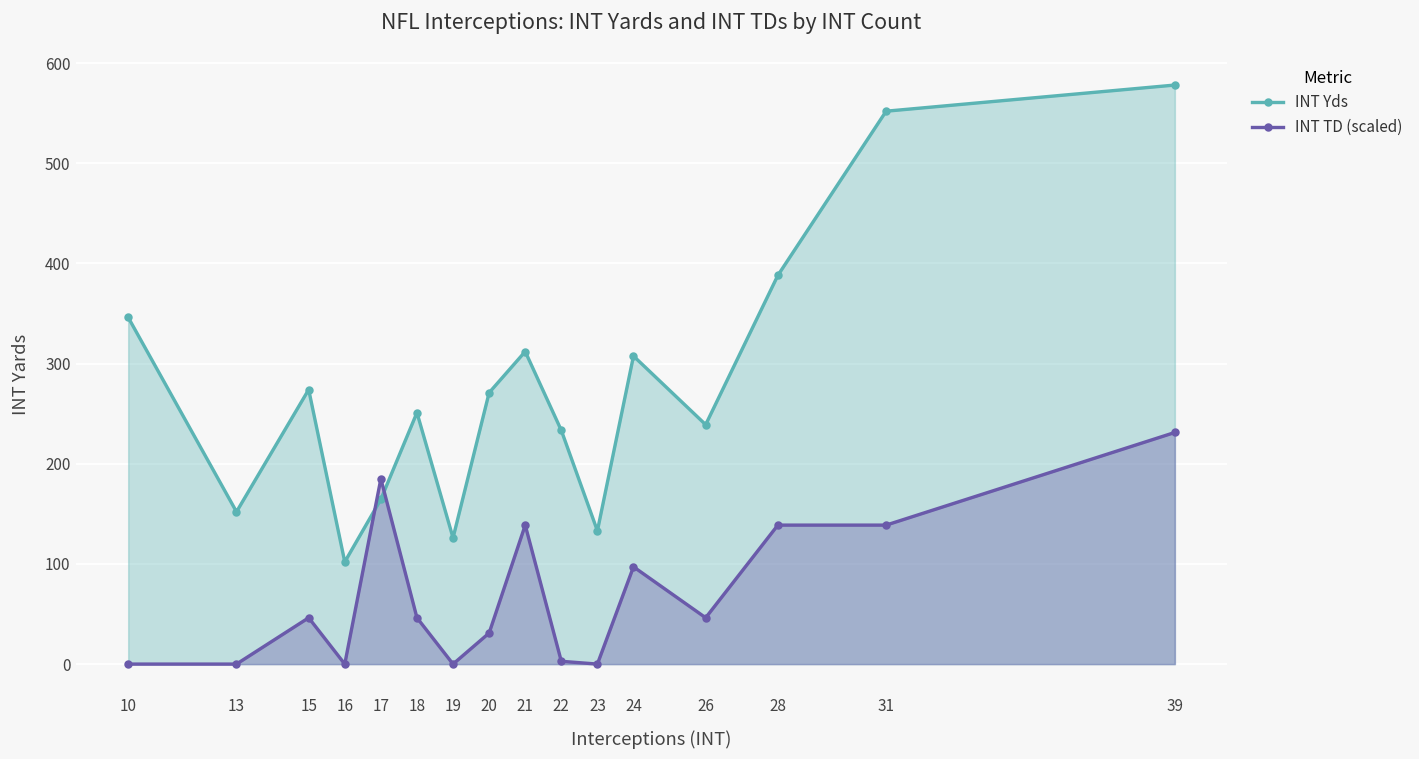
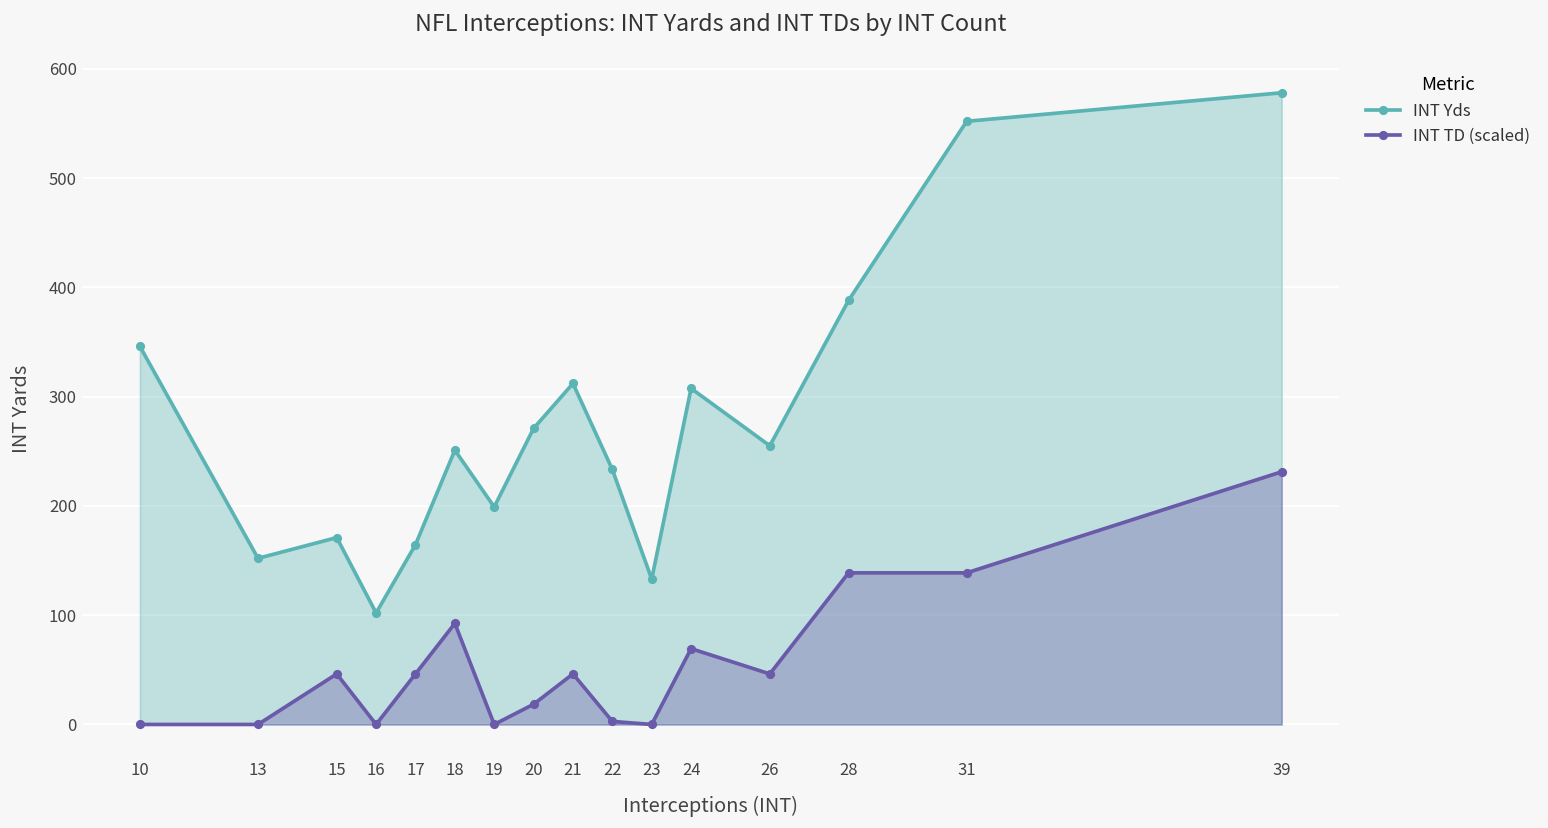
INT Yds, 15: 270 -> 170
INT TD (scaled), 17: 180 -> 50
INT TD (scaled), 18: 50 -> 90
INT Yds, 19: 130 -> 200
INT TD (scaled), 20: 30 -> 20
INT TD (scaled), 21: 140 -> 50
INT TD (scaled), 24: 100 -> 70
INT Yds, 26: 240 -> 260
